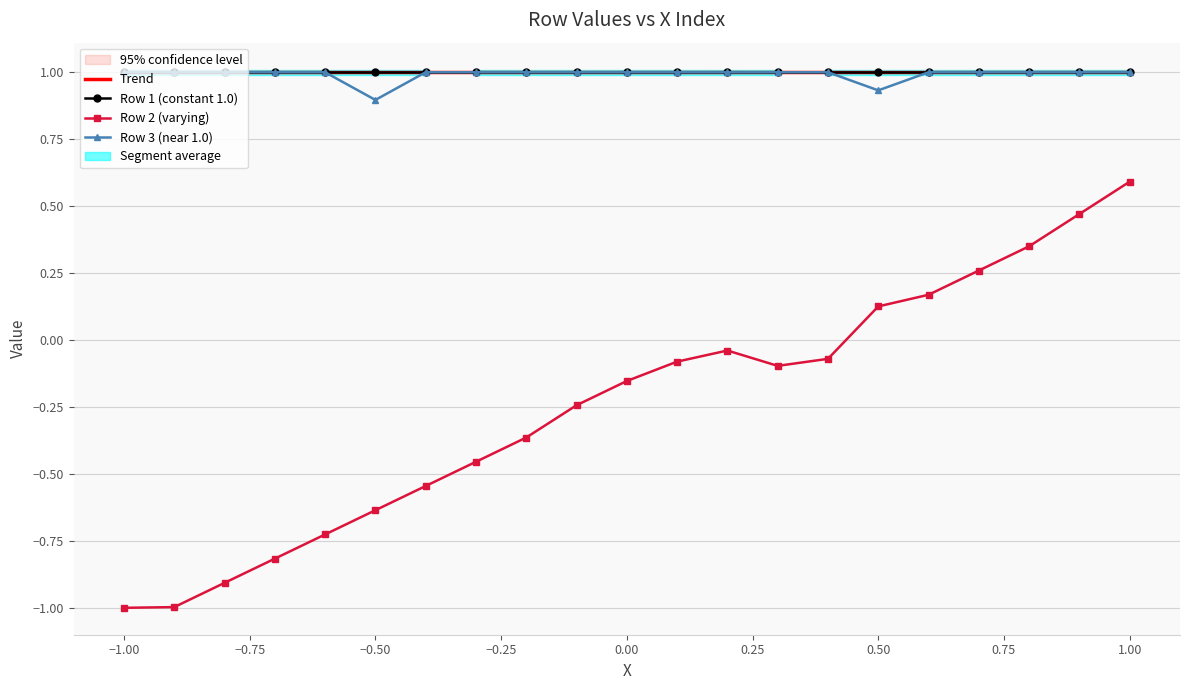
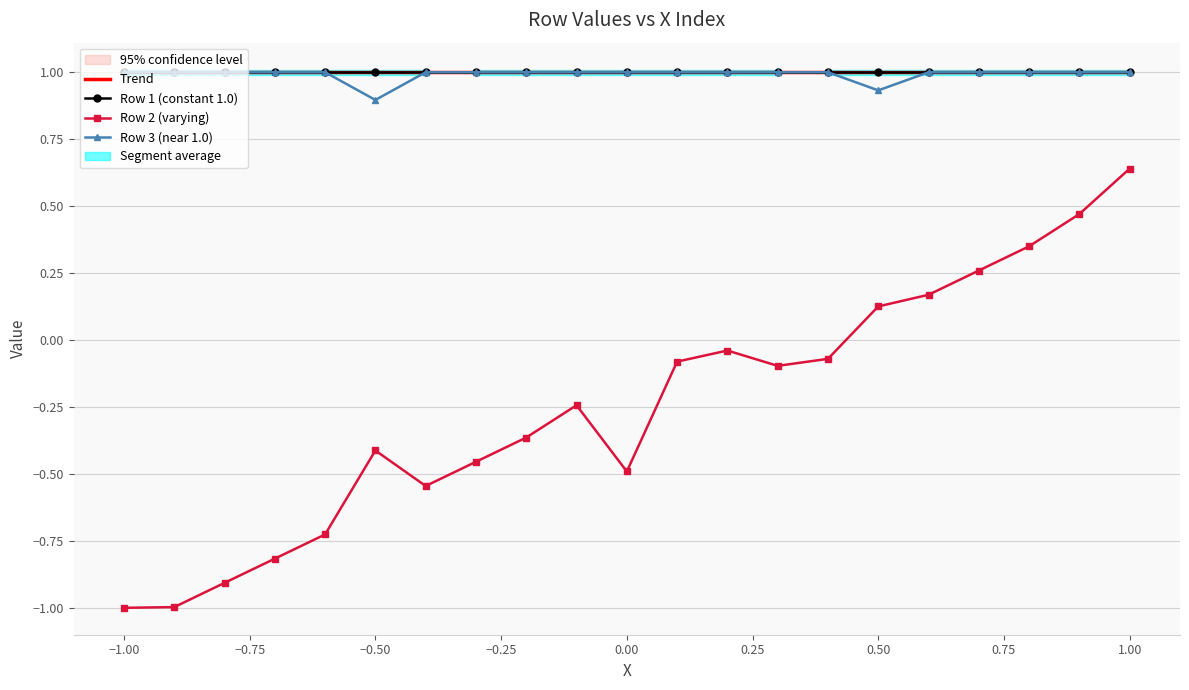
Row 2 (varying), −0.50: -0.64 -> -0.41
Row 2 (varying), 0.00: -0.15 -> -0.49
Row 2 (varying), 1.00: 0.59 -> 0.64
